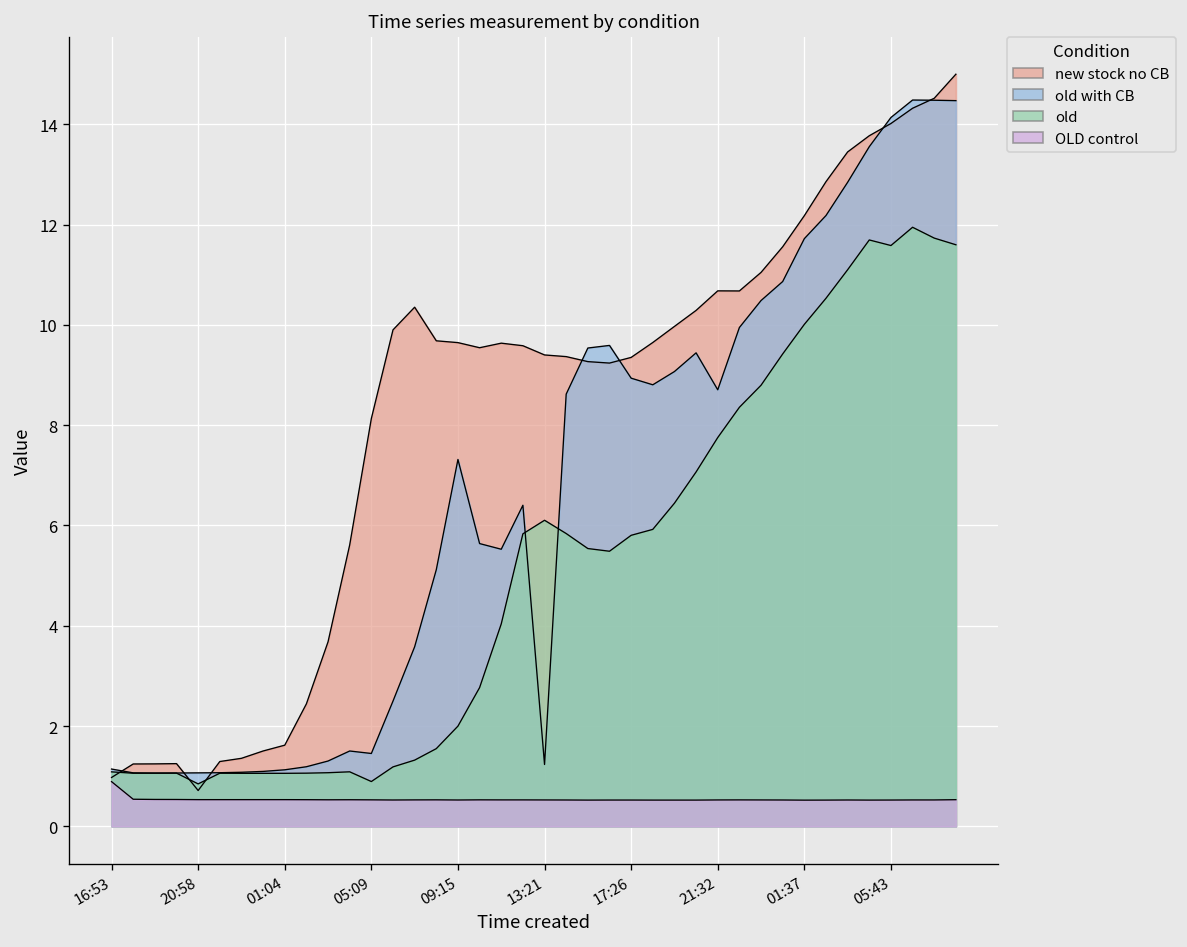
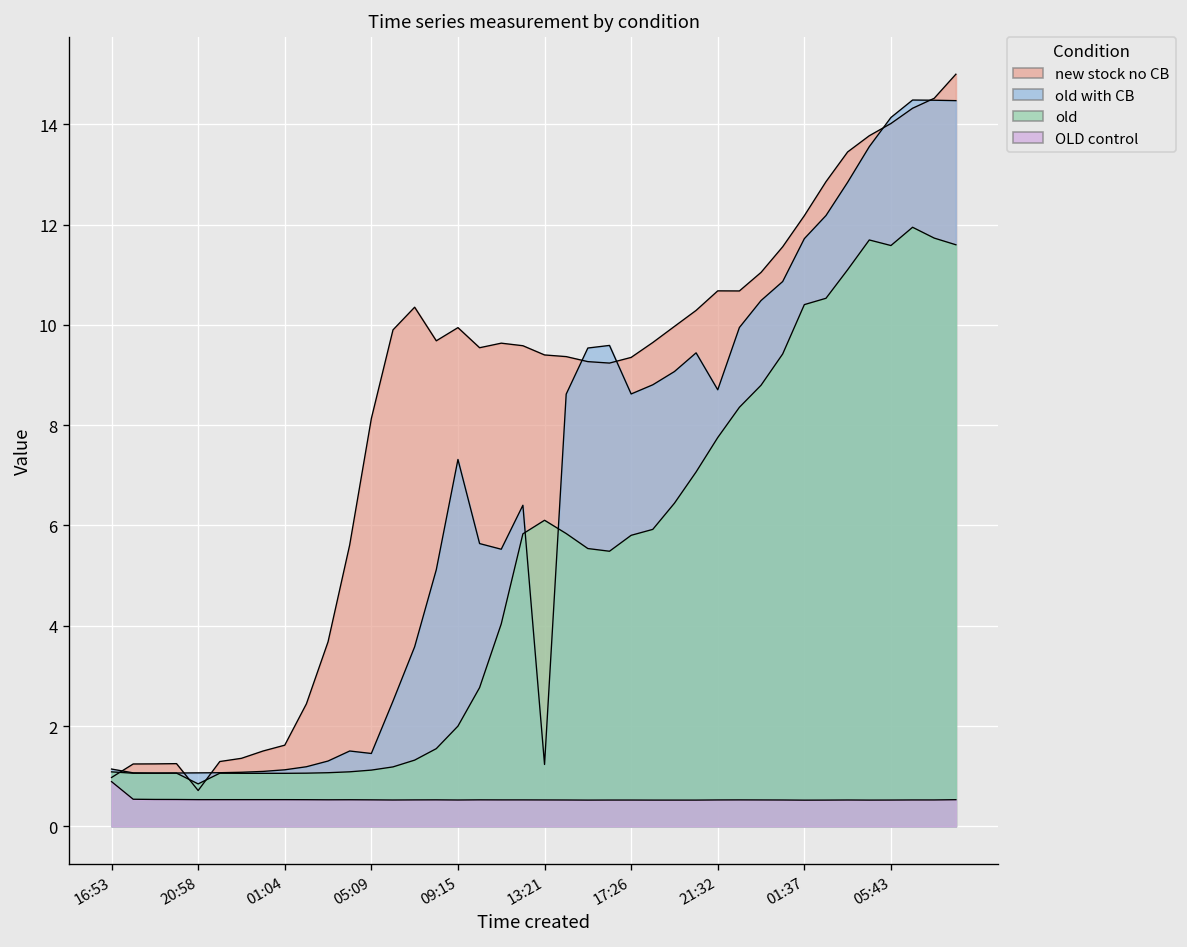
old, 05:09: 0.9 -> 1.1
new stock no CB, 09:15: 9.6 -> 9.9
old with CB, 17:26: 8.9 -> 8.6
old, 01:37: 10.0 -> 10.4
